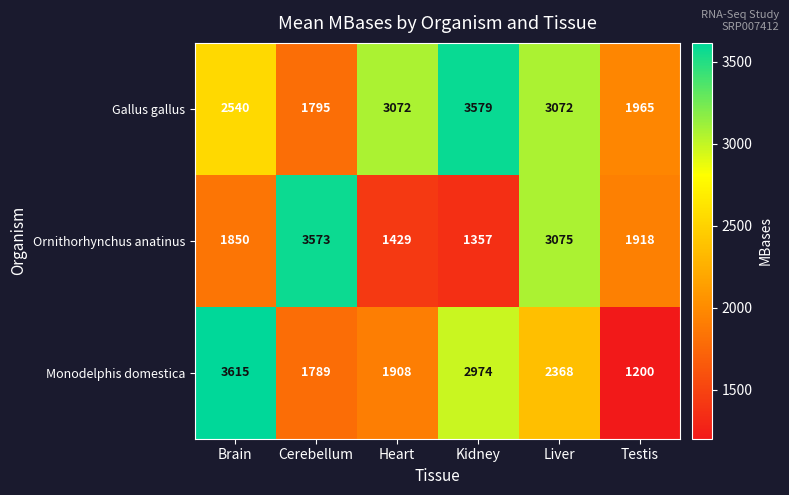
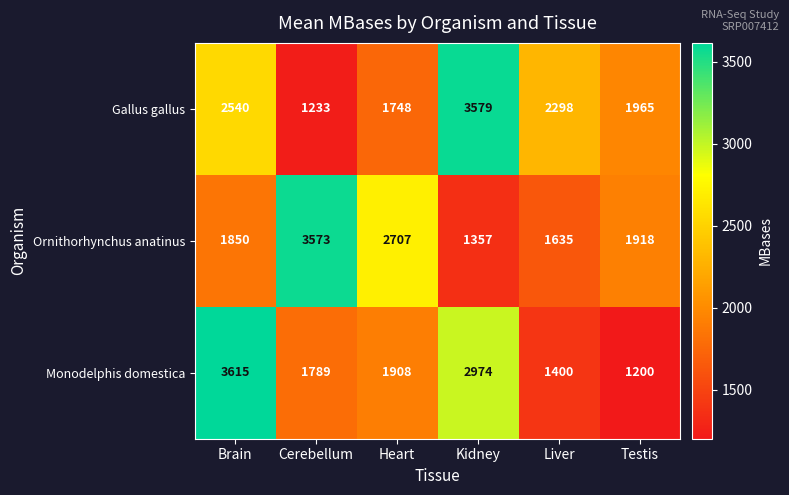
Gallus gallus, Cerebellum: 1795 -> 1233
Gallus gallus, Heart: 3072 -> 1748
Gallus gallus, Liver: 3072 -> 2298
Ornithorhynchus anatinus, Heart: 1429 -> 2707
Ornithorhynchus anatinus, Liver: 3075 -> 1635
Monodelphis domestica, Liver: 2368 -> 1400
